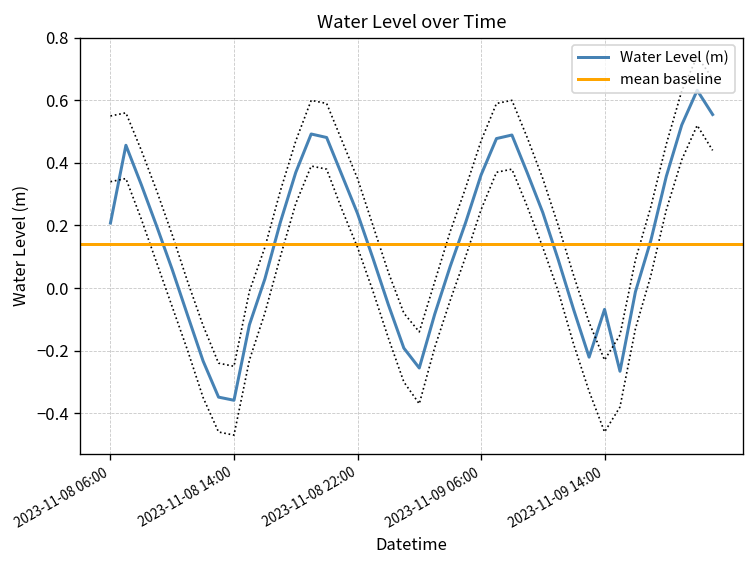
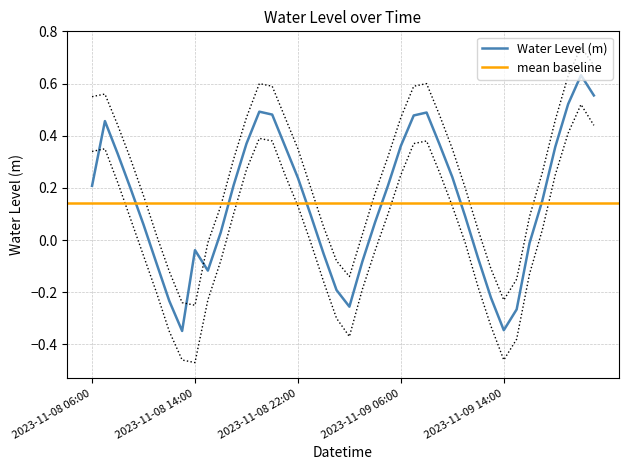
Water Level (m), 2023-11-08 14:00: -0.36 -> -0.04
Water Level (m), 2023-11-09 14:00: -0.07 -> -0.35
